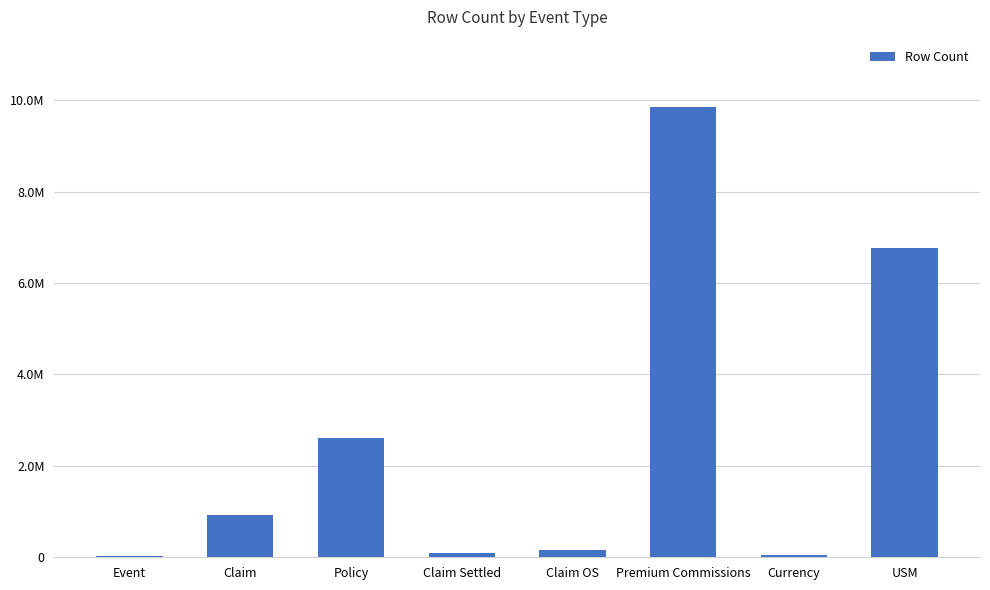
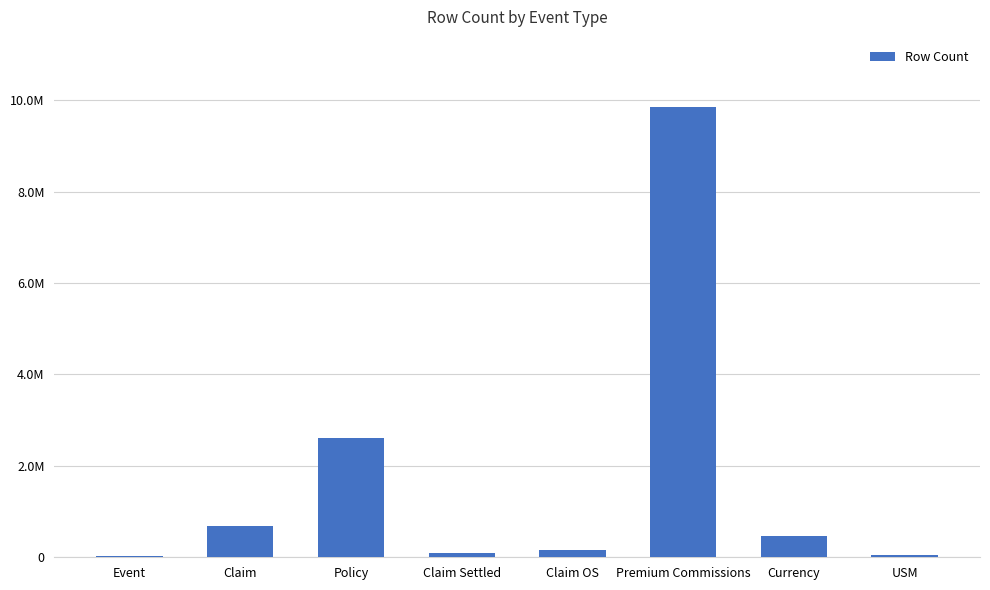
Claim: 900000 -> 700000
Currency: 100000 -> 500000
USM: 6800000 -> 0
